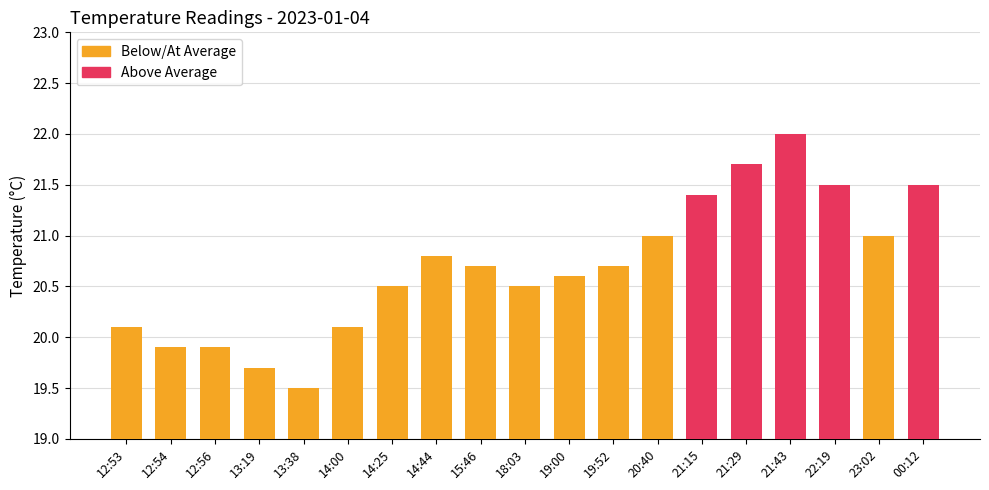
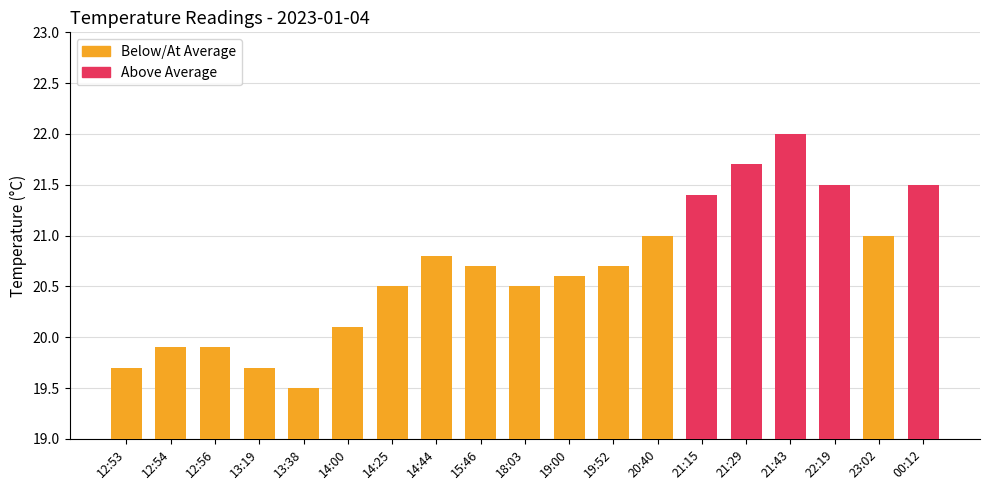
12:53: 20.1 -> 19.7
